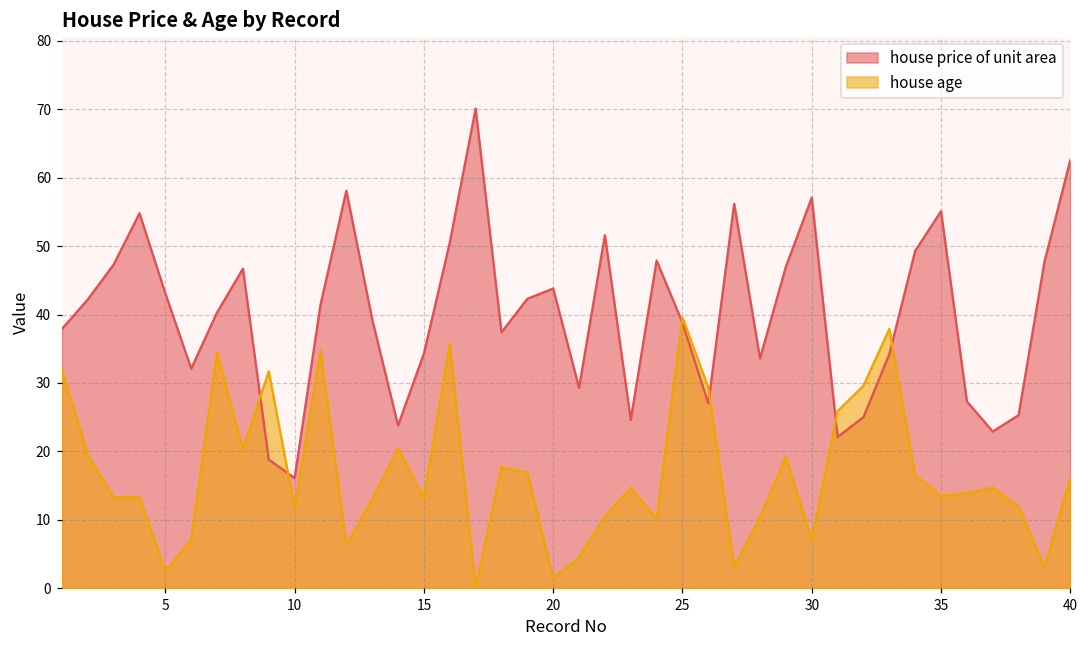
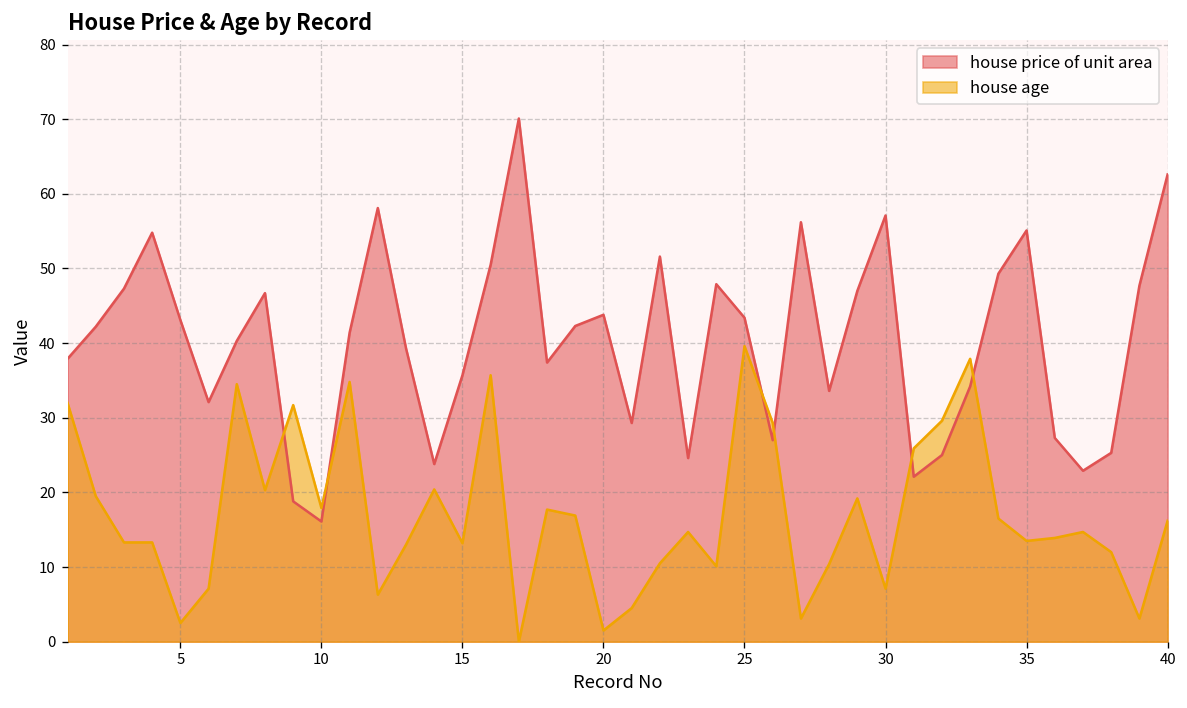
house age, 10: 12 -> 18
house price of unit area, 15: 34 -> 36
house price of unit area, 25: 39 -> 43
